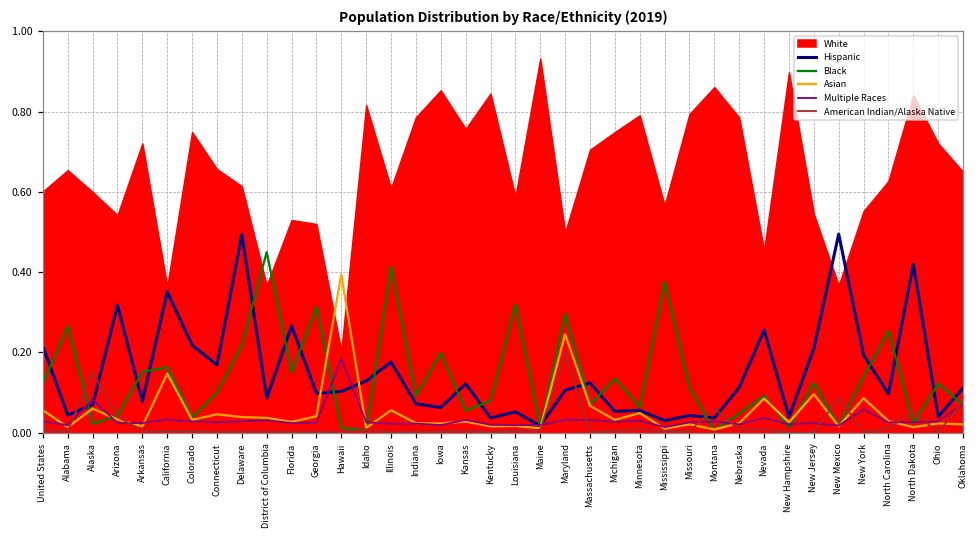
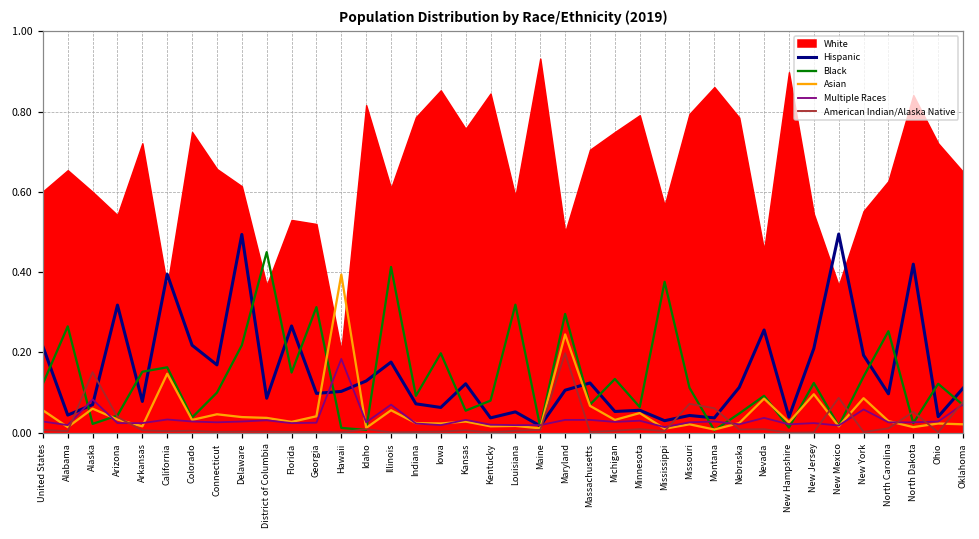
Hispanic, California: 0.35 -> 0.40
Multiple Races, Illinois: 0.02 -> 0.07
American Indian/Alaska Native, Missouri: 0.00 -> 0.07
